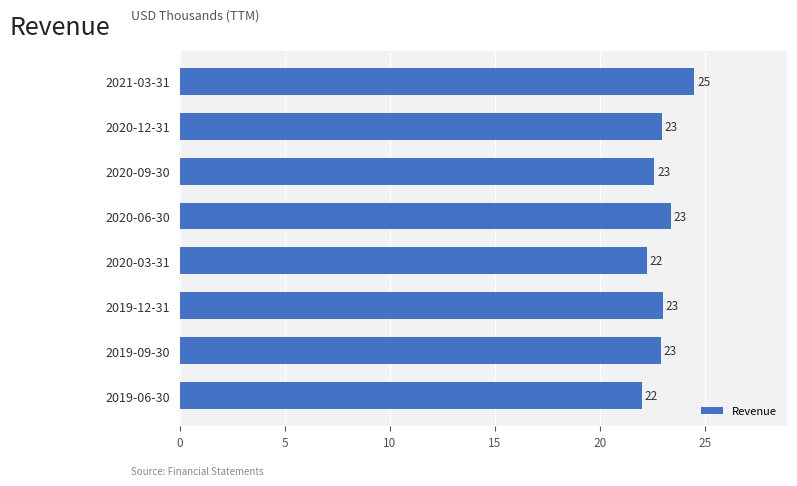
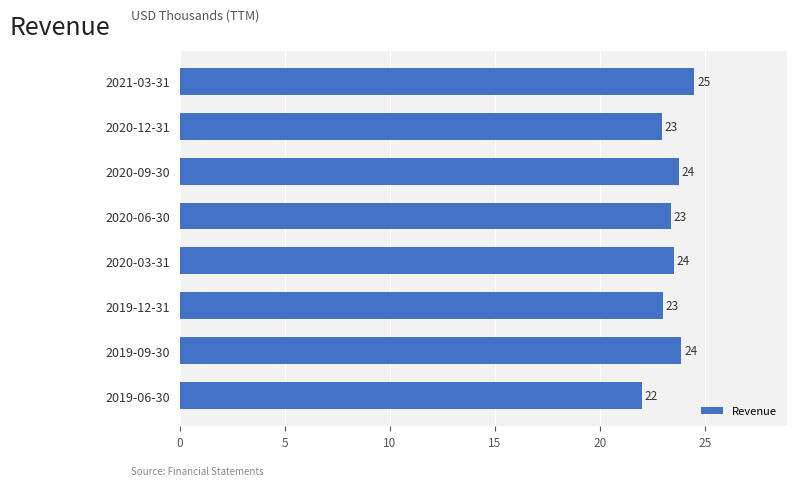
2020-09-30: 23 -> 24
2020-03-31: 22 -> 24
2019-09-30: 23 -> 24
